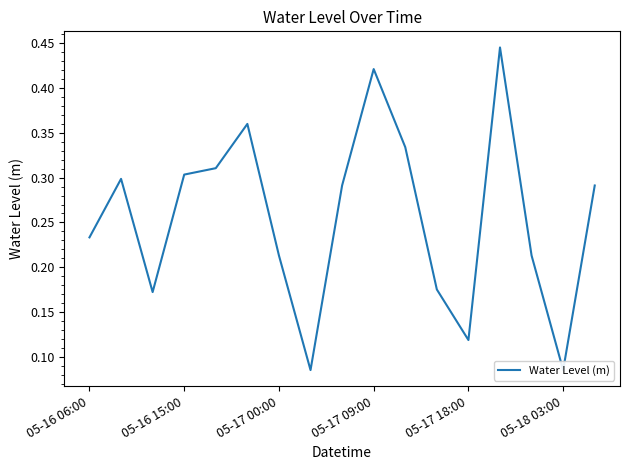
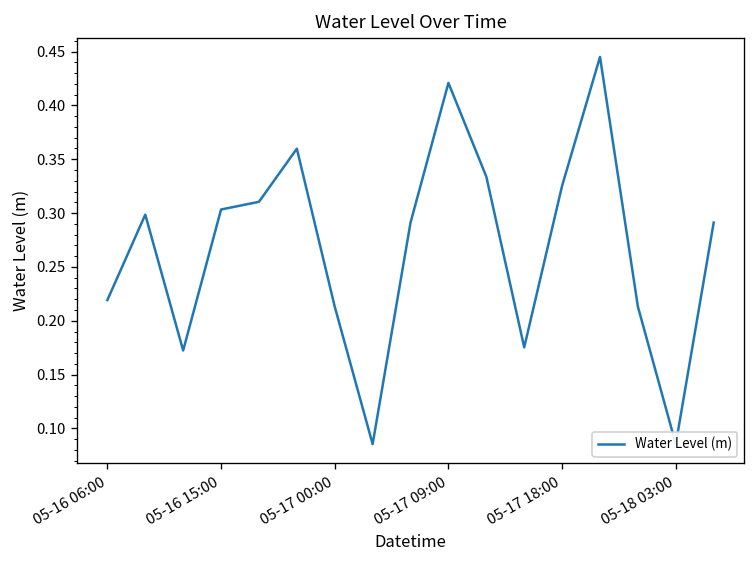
05-16 06:00: 0.23 -> 0.22
05-17 18:00: 0.12 -> 0.33
